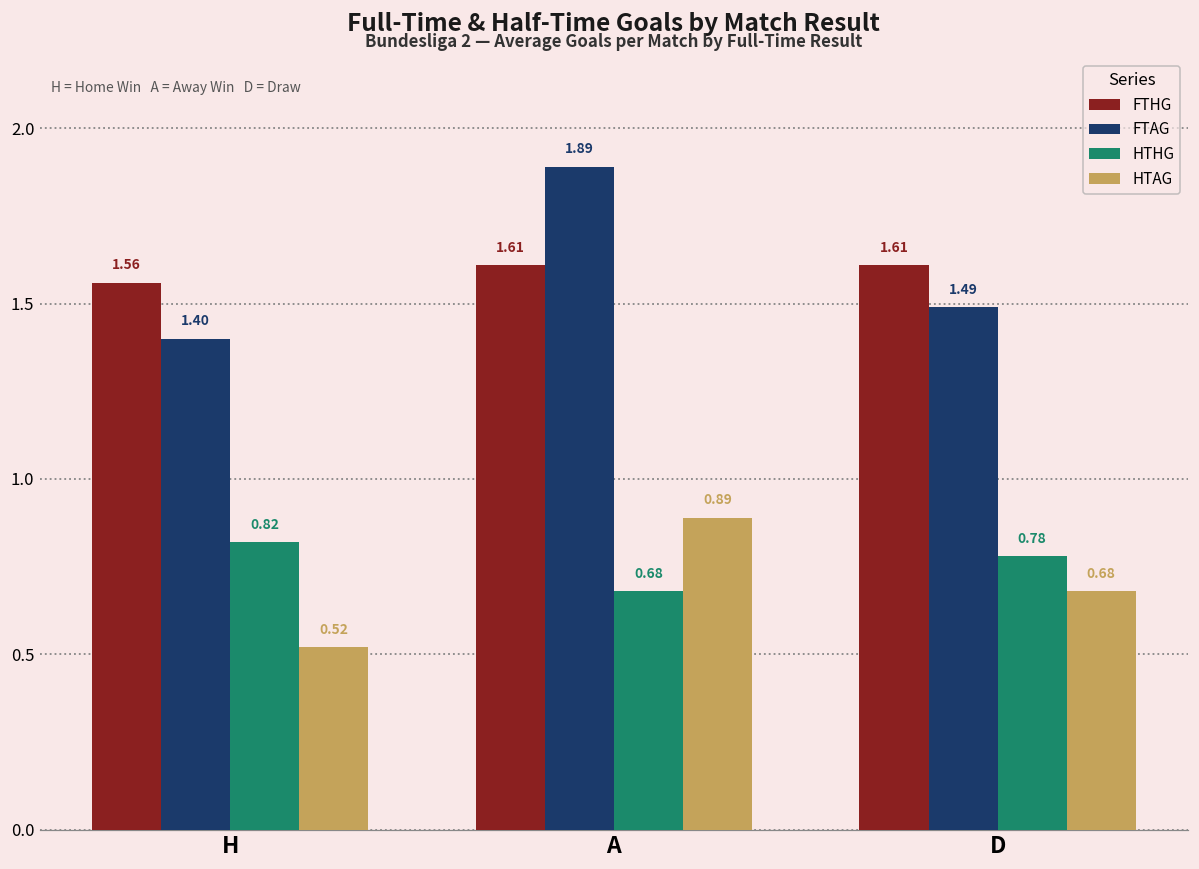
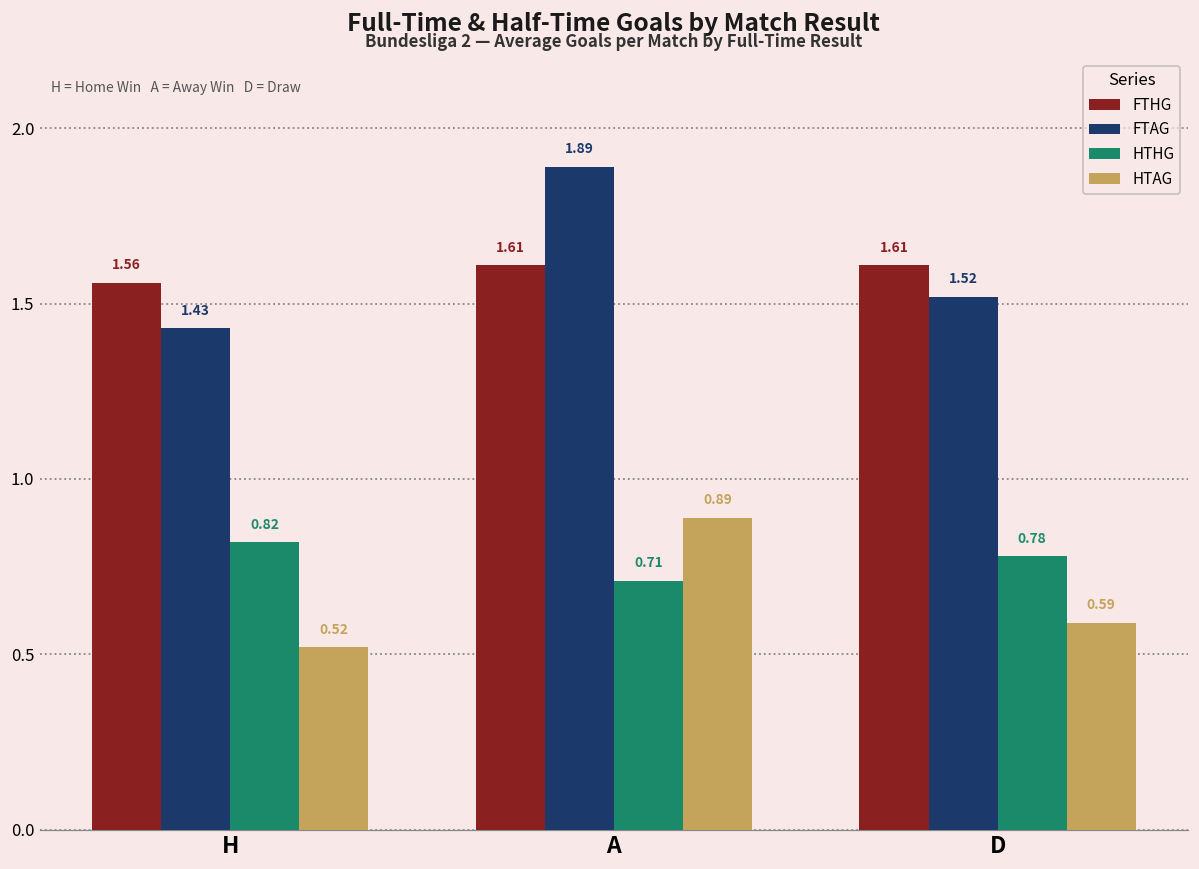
FTAG, H: 1.40 -> 1.43
HTHG, A: 0.68 -> 0.71
FTAG, D: 1.49 -> 1.52
HTAG, D: 0.68 -> 0.59
